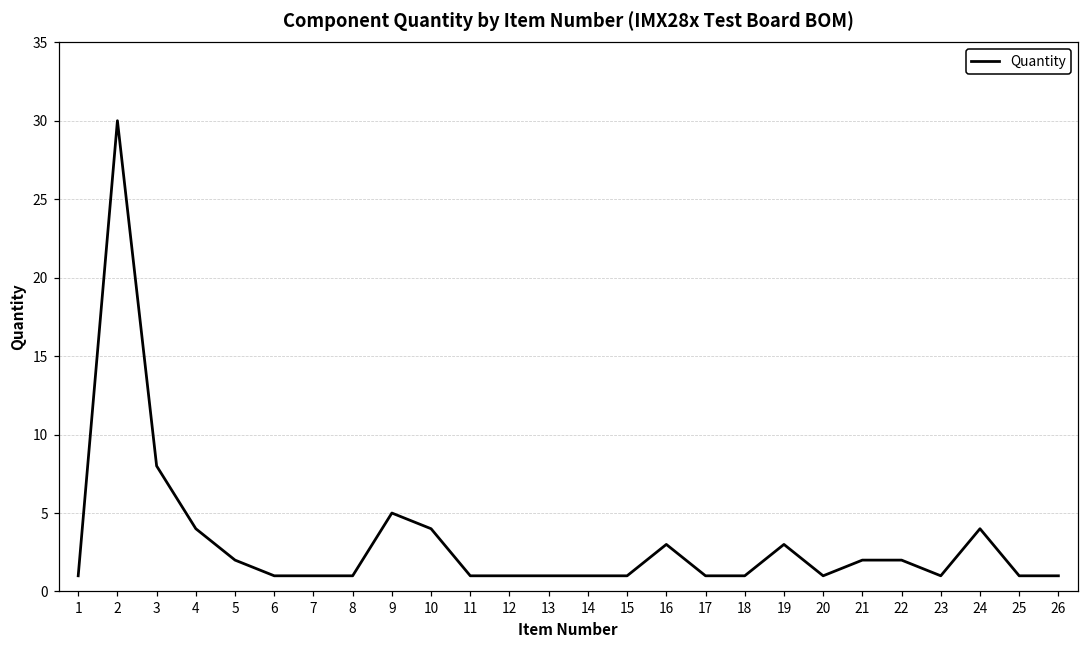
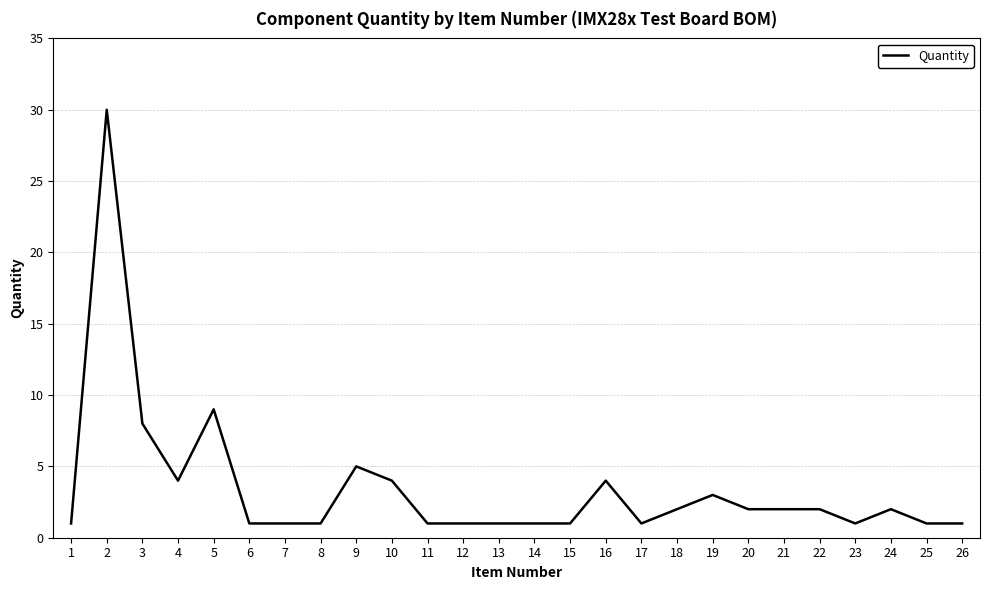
5: 2 -> 9
16: 3 -> 4
18: 1 -> 2
20: 1 -> 2
24: 4 -> 2
